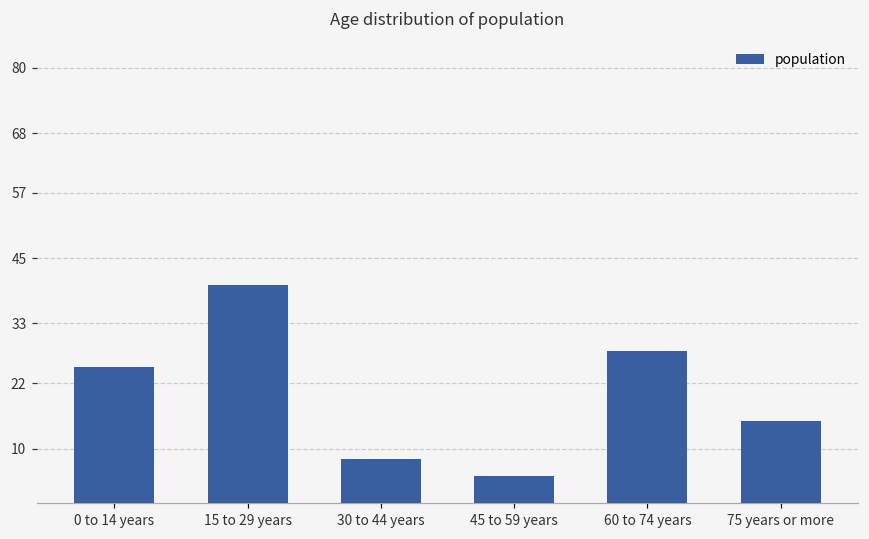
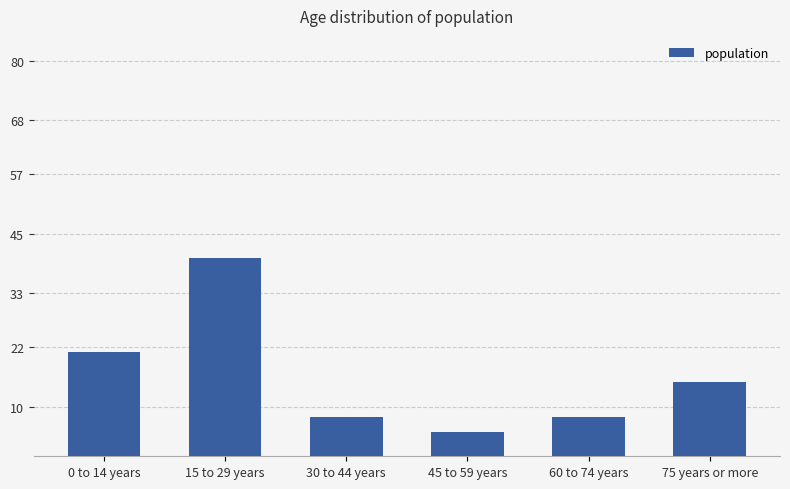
0 to 14 years: 25 -> 21
60 to 74 years: 28 -> 8
